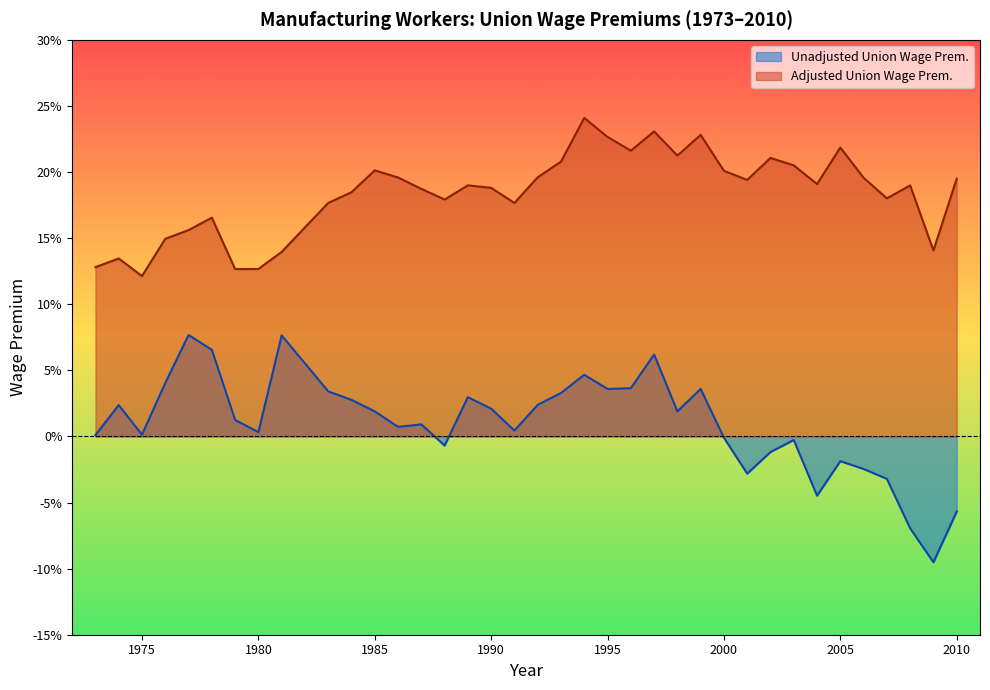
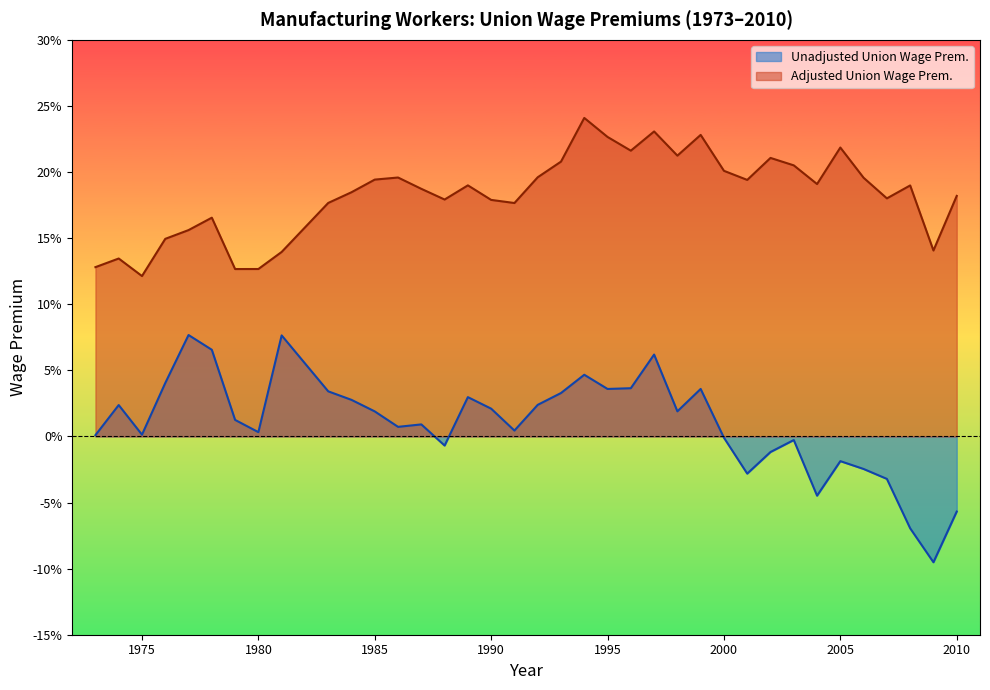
Adjusted Union Wage Prem., 1985: 20.1% -> 19.4%
Adjusted Union Wage Prem., 1990: 18.8% -> 17.9%
Adjusted Union Wage Prem., 2010: 19.5% -> 18.2%
